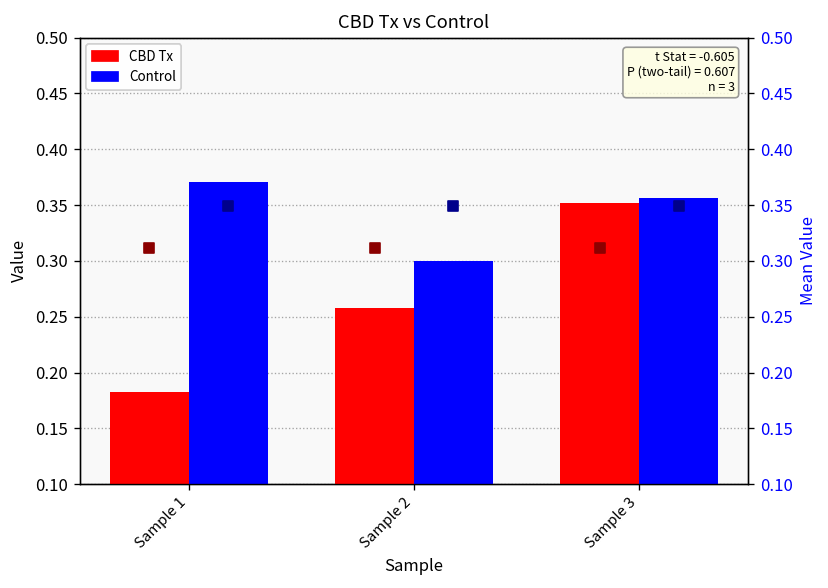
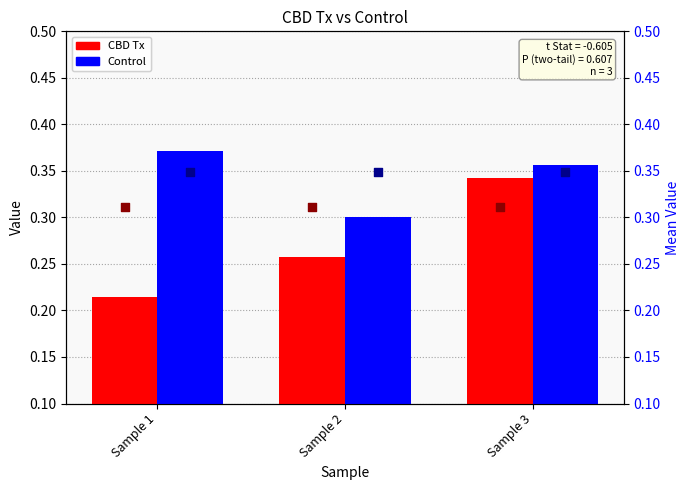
CBD Tx, Sample 1: 0.18 -> 0.21
CBD Tx, Sample 3: 0.35 -> 0.34
